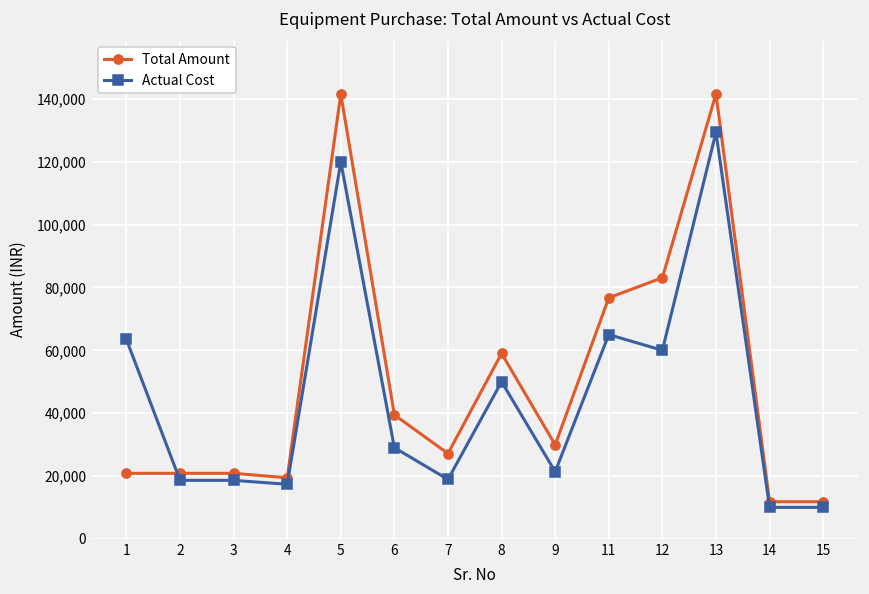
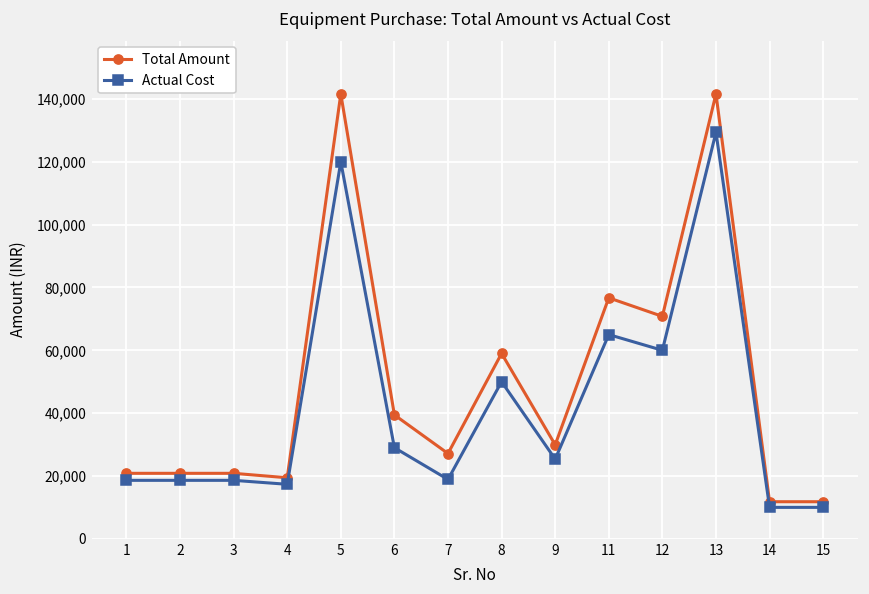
Actual Cost, 1: 63,000 -> 19,000
Actual Cost, 9: 21,000 -> 25,000
Total Amount, 12: 83,000 -> 71,000
